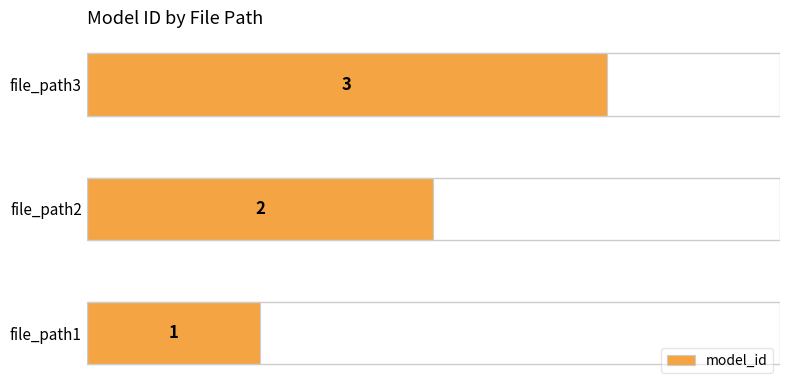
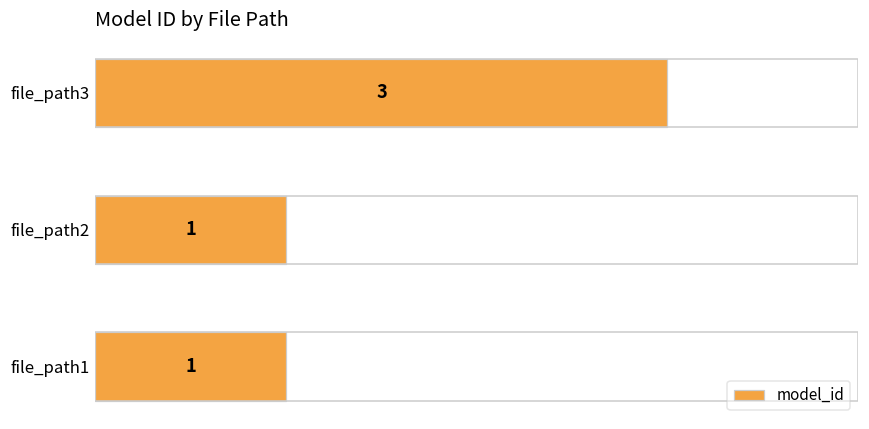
file_path2: 2 -> 1
